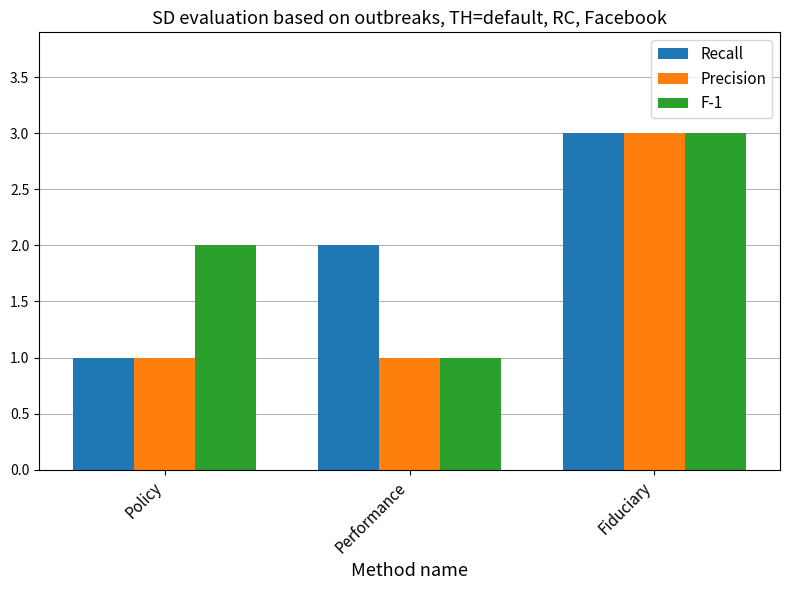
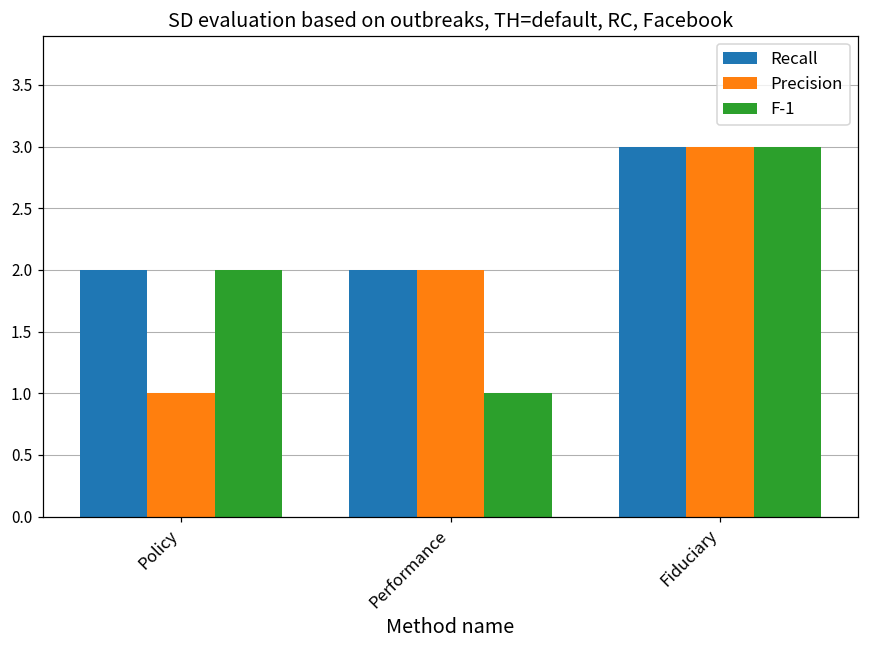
Recall, Policy: 1 -> 2
Precision, Performance: 1 -> 2
